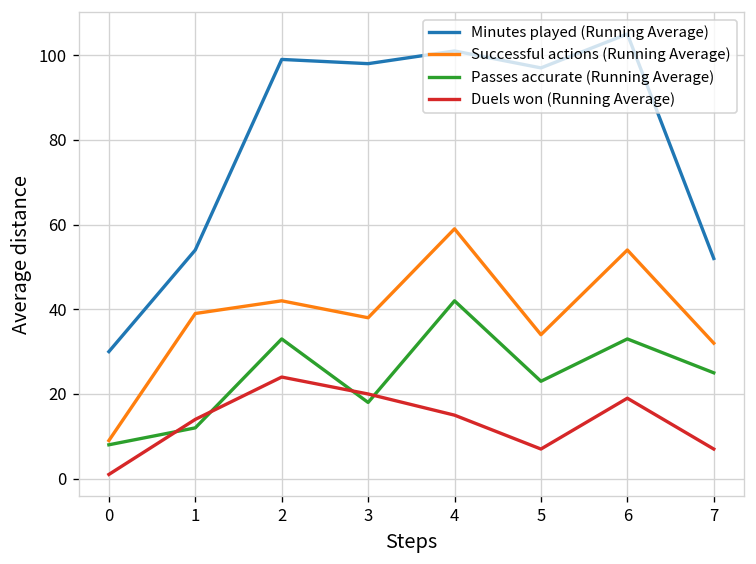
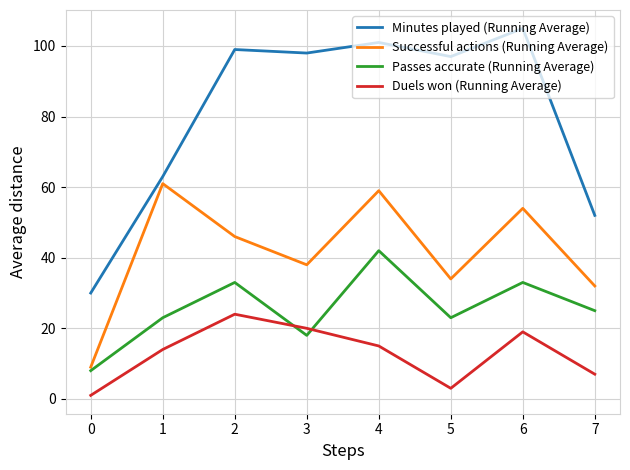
Minutes played (Running Average), 1: 54 -> 63
Successful actions (Running Average), 1: 39 -> 61
Passes accurate (Running Average), 1: 12 -> 23
Successful actions (Running Average), 2: 42 -> 46
Duels won (Running Average), 5: 7 -> 3
